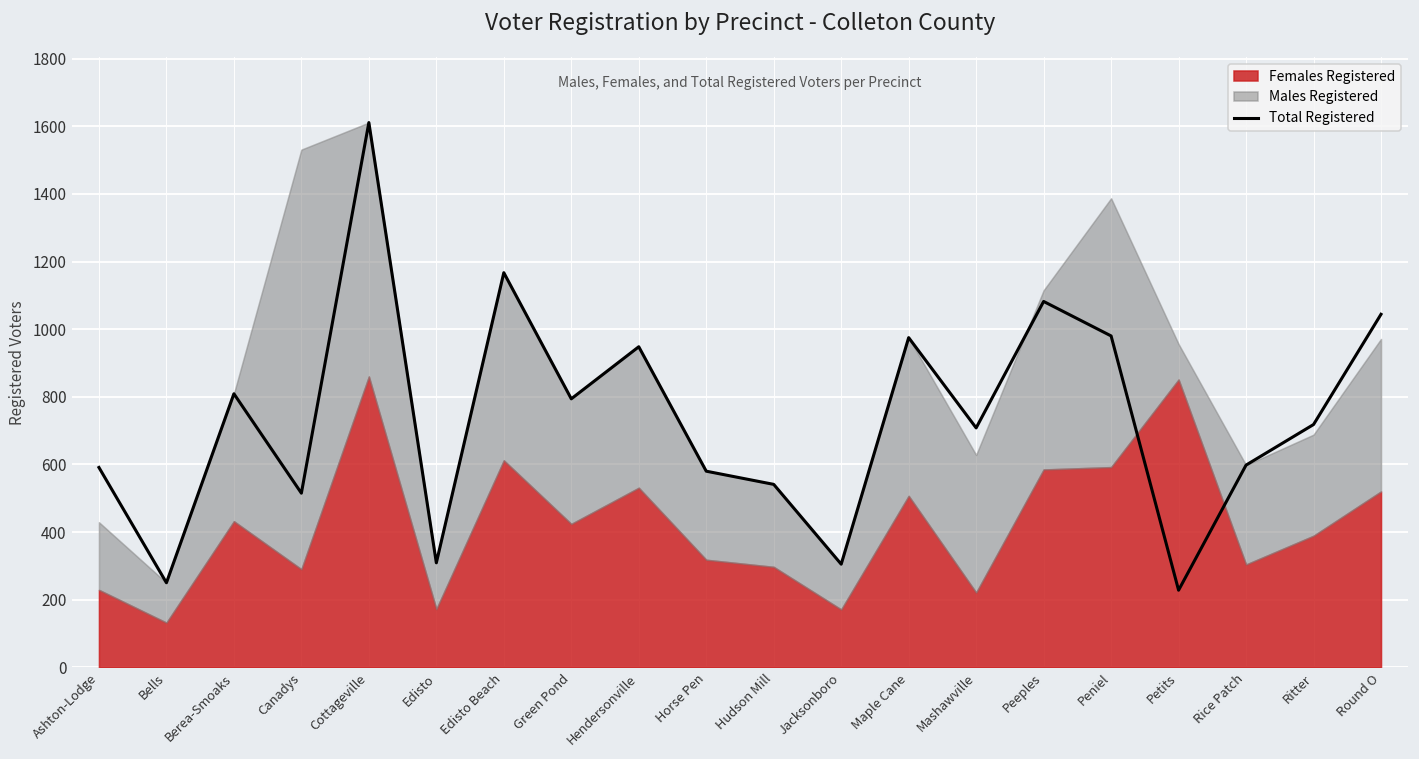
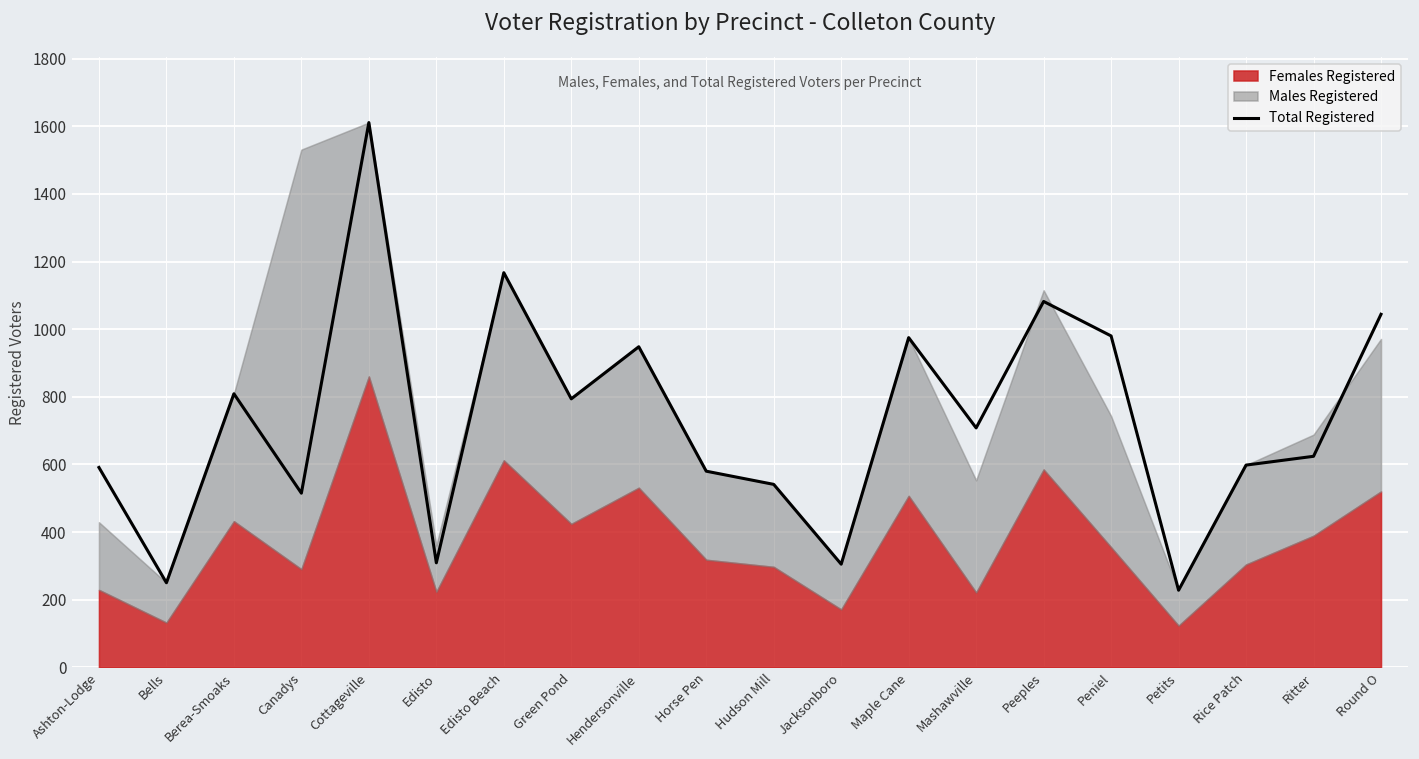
Females Registered, Edisto: 170 -> 220
Males Registered, Mashawville: 410 -> 330
Females Registered, Peniel: 590 -> 360
Males Registered, Peniel: 800 -> 390
Females Registered, Petits: 850 -> 120
Total Registered, Ritter: 720 -> 620
